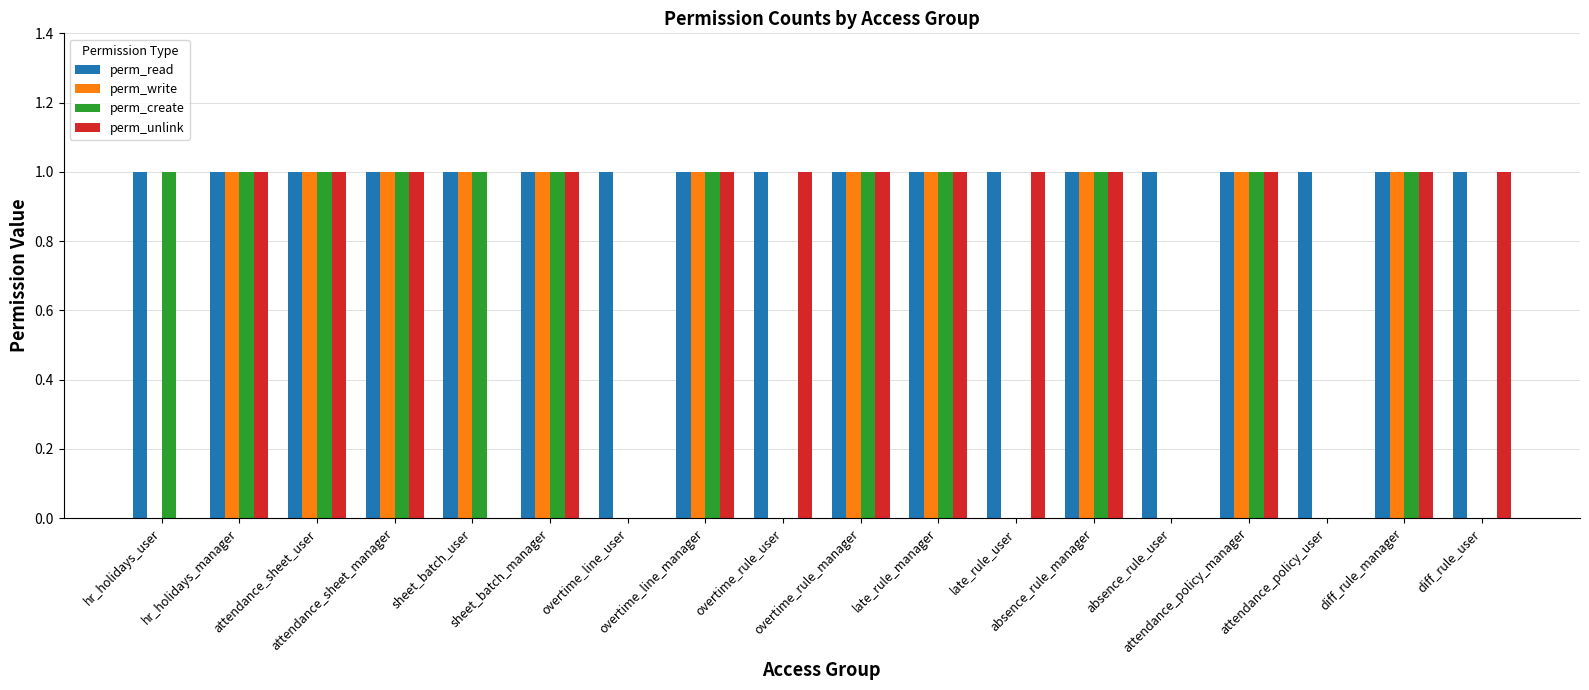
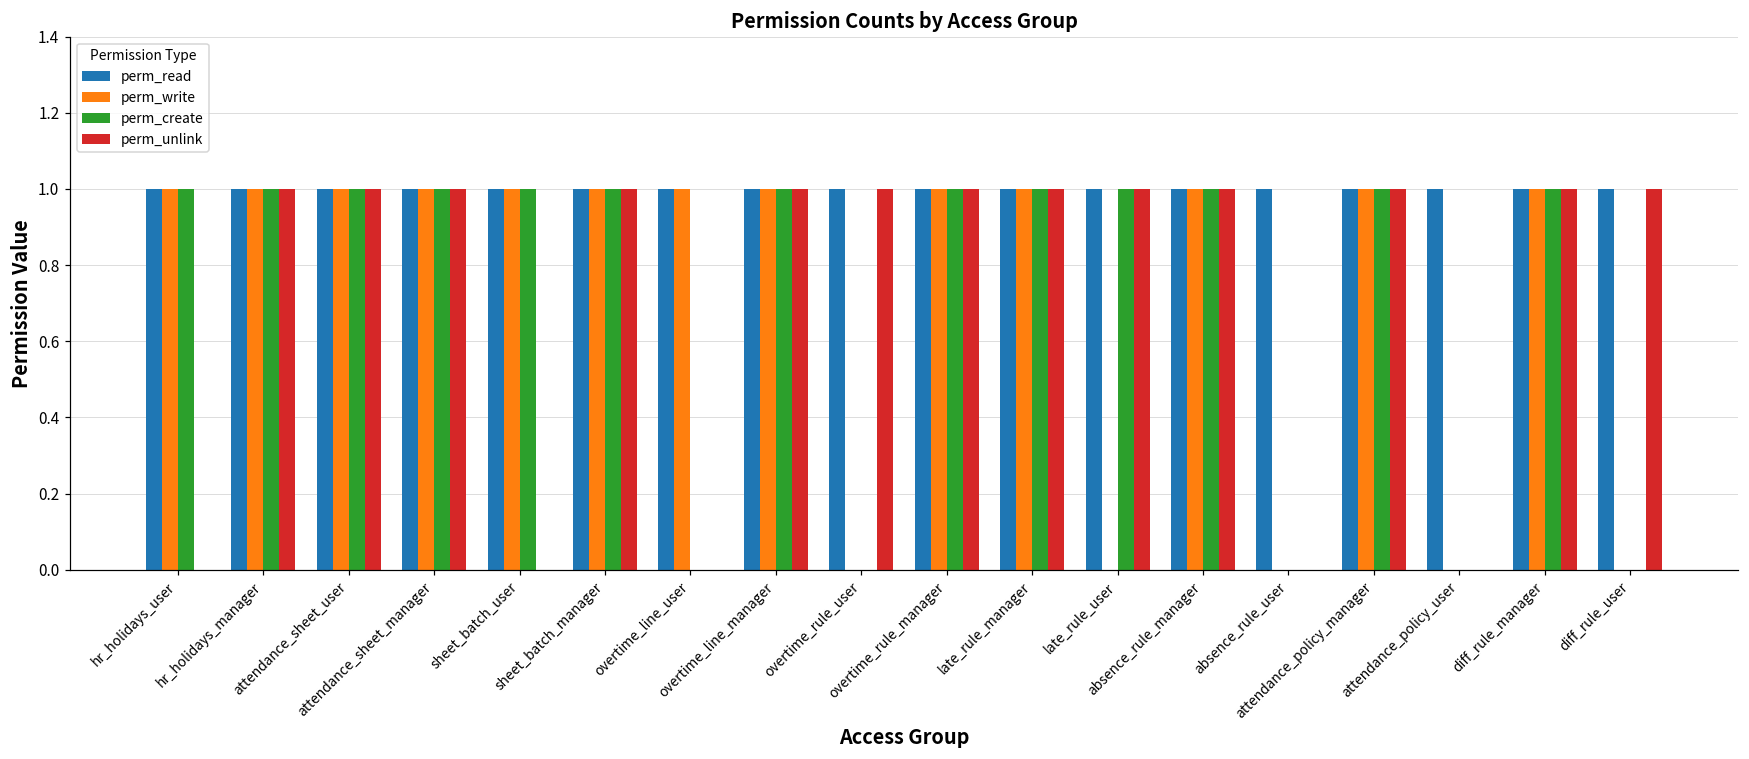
perm_write, hr_holidays_user: 0 -> 1
perm_write, overtime_line_user: 0 -> 1
perm_create, late_rule_user: 0 -> 1
